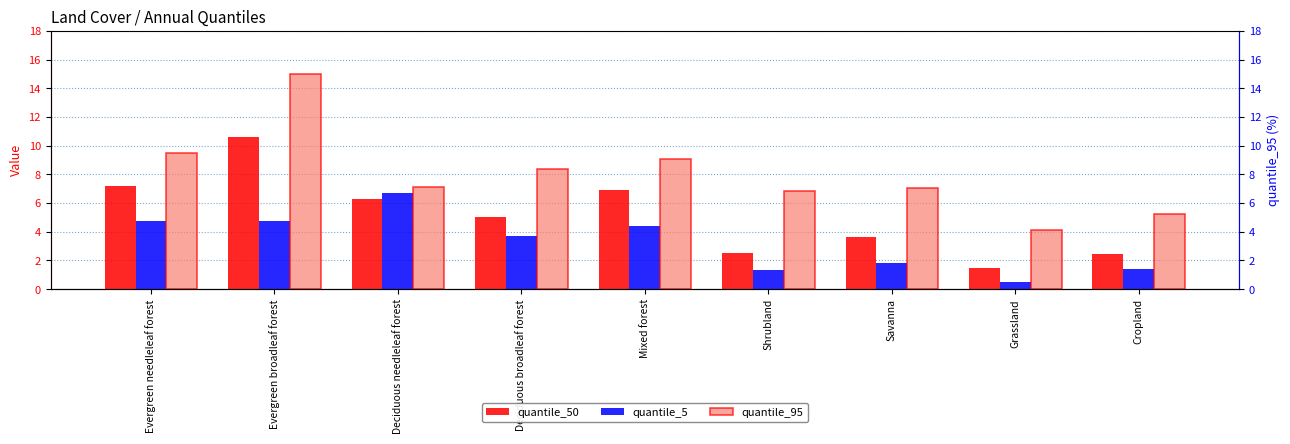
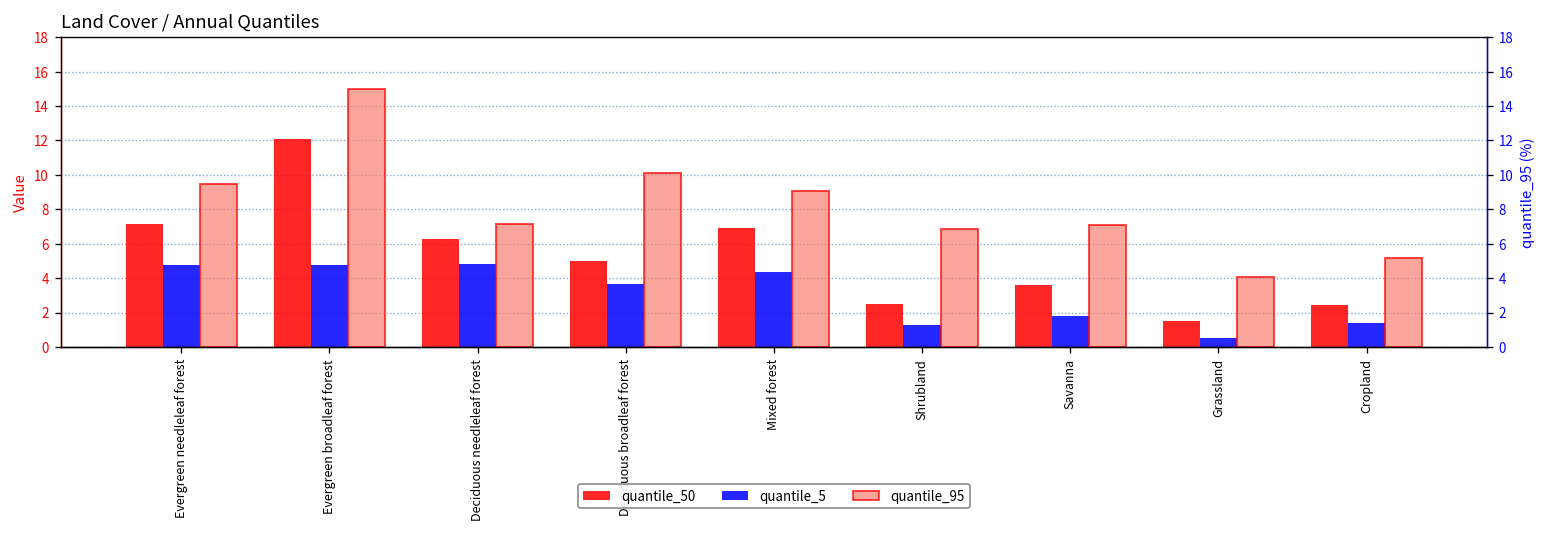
quantile_50, Evergreen broadleaf forest: 10.6 -> 12.1
quantile_5, Deciduous needleleaf forest: 6.7 -> 4.8
quantile_95, Deciduous broadleaf forest: 8.4 -> 10.1
